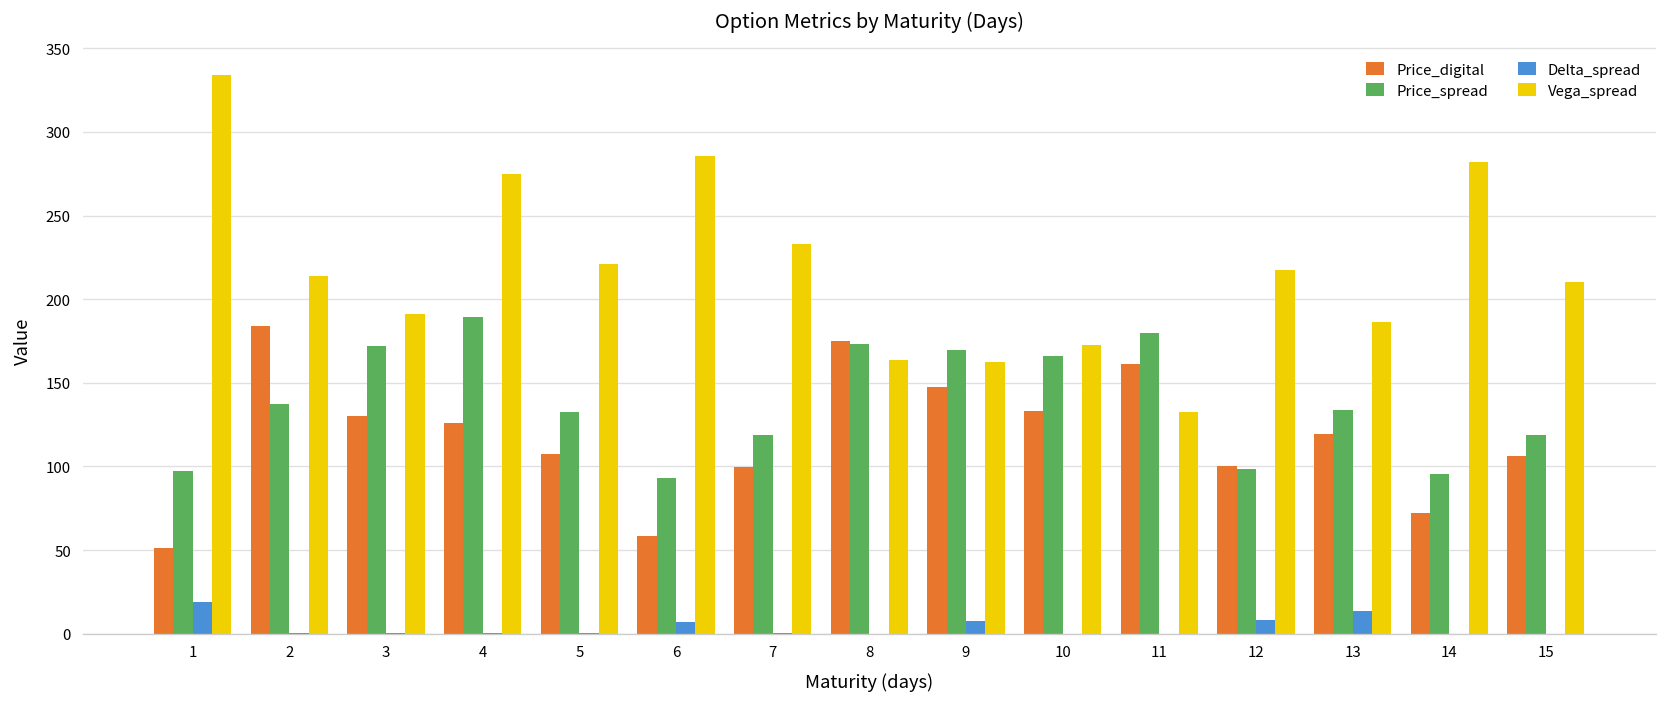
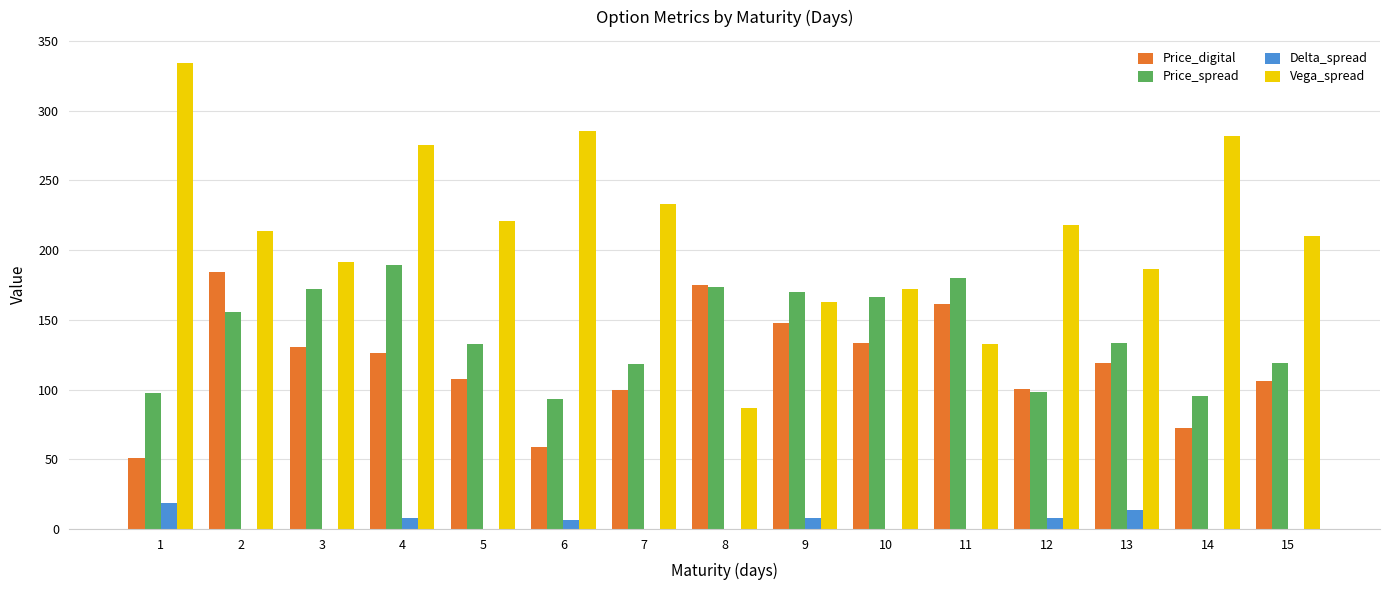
Price_spread, 2: 137 -> 155
Delta_spread, 4: 0 -> 8
Vega_spread, 8: 164 -> 87
